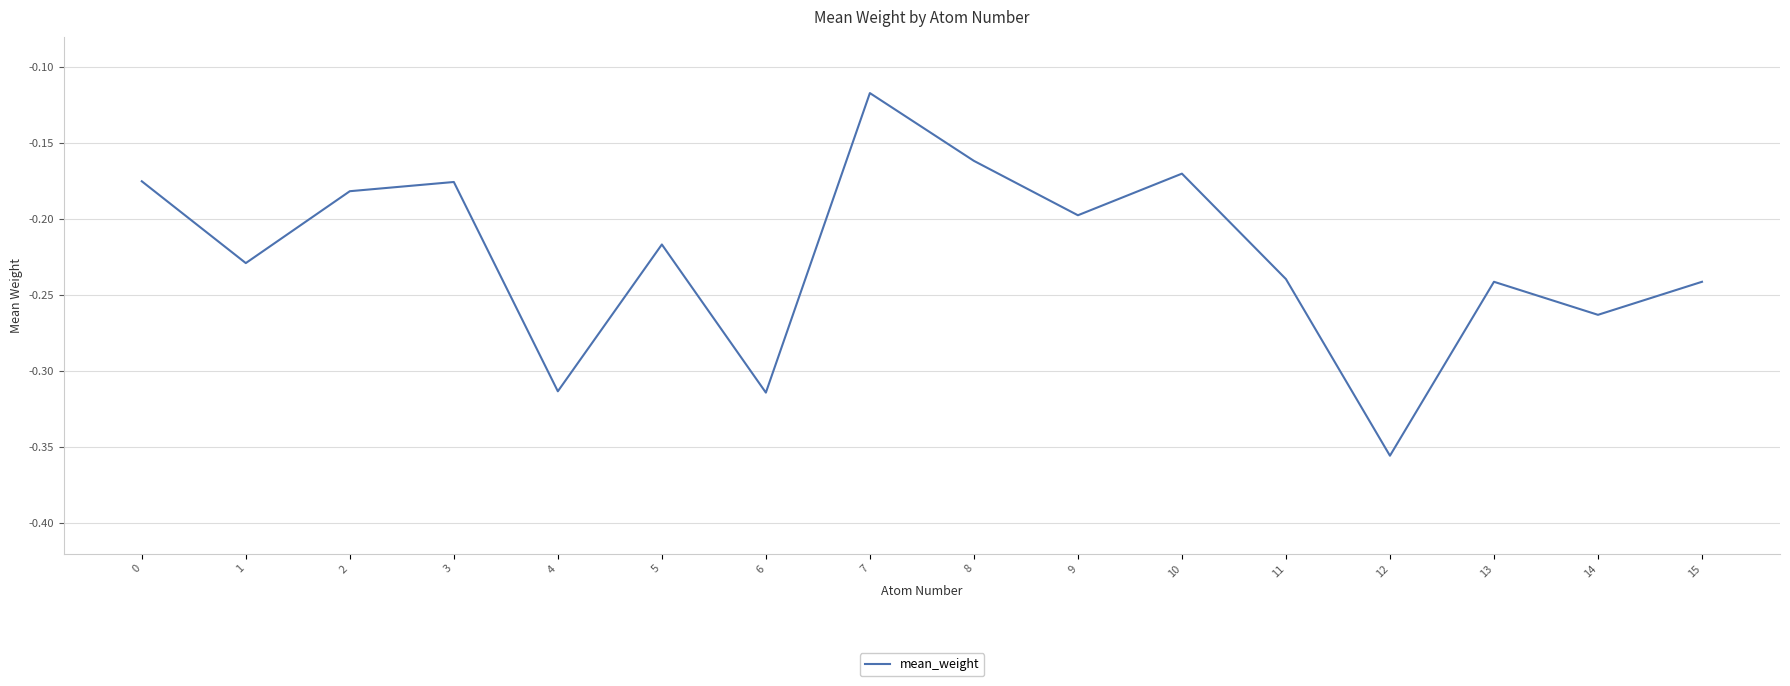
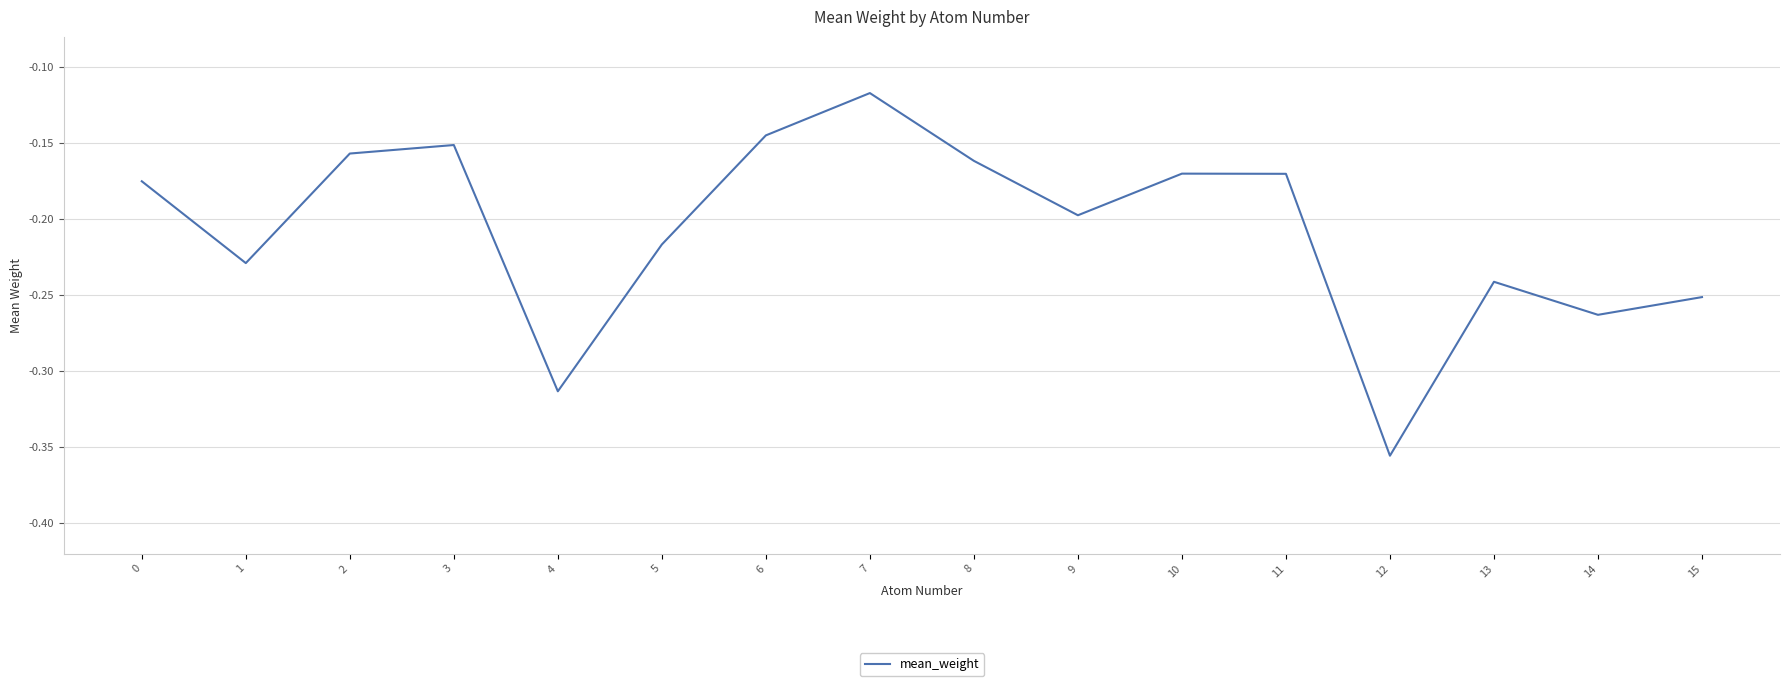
2: -0.182 -> -0.157
3: -0.175 -> -0.151
6: -0.314 -> -0.145
11: -0.239 -> -0.170
15: -0.241 -> -0.251
